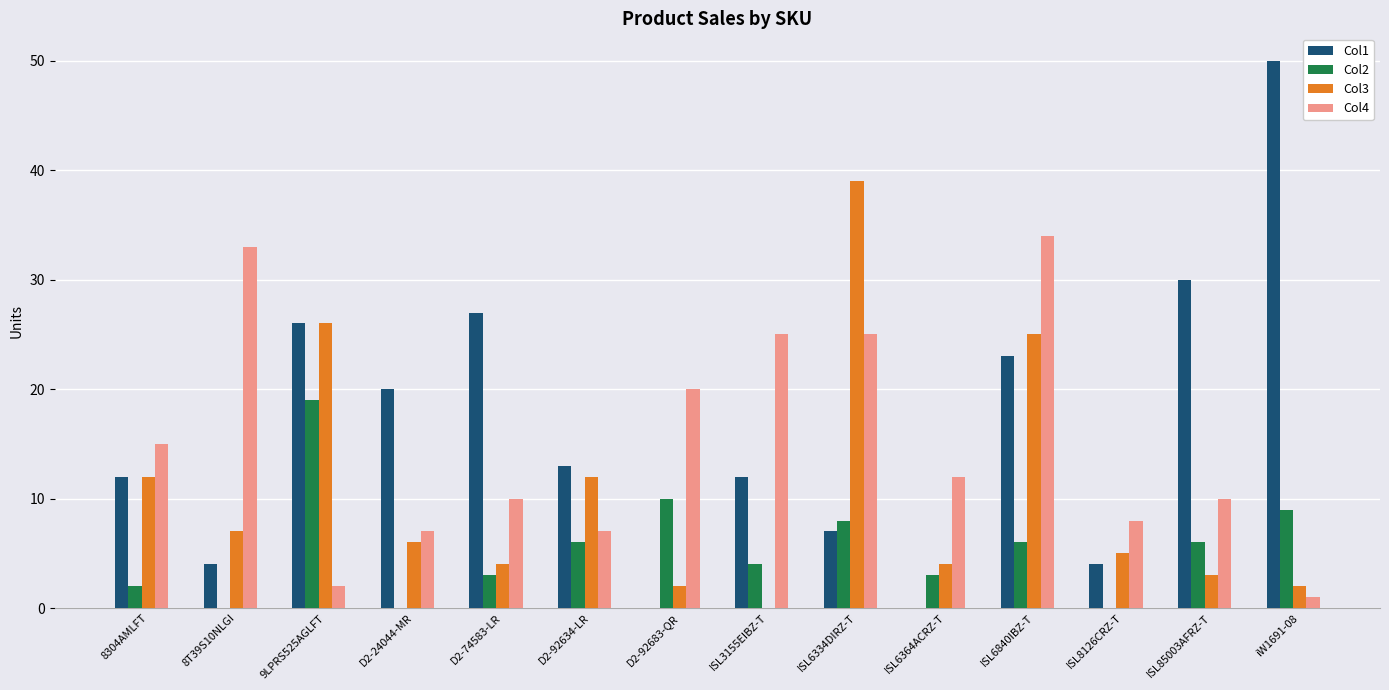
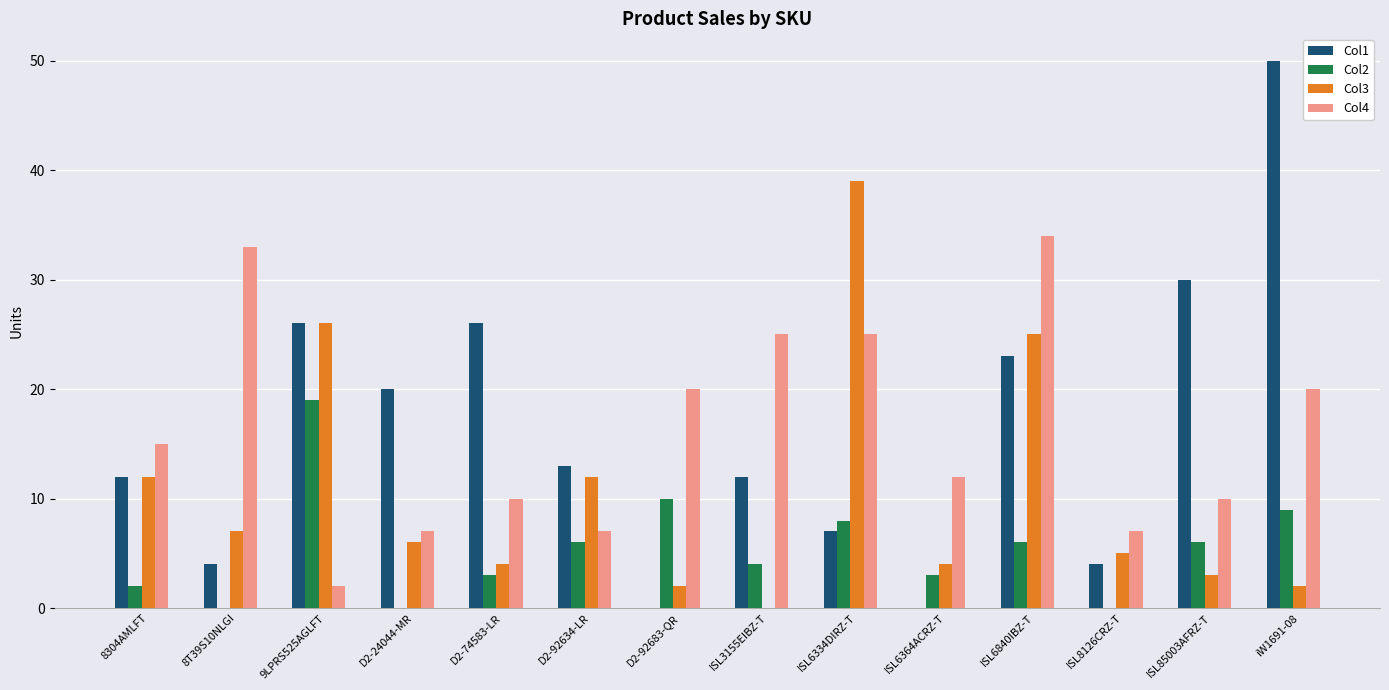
Col1, D2-74583-LR: 27 -> 26
Col4, ISL8126CRZ-T: 8 -> 7
Col4, iW1691-08: 1 -> 20
